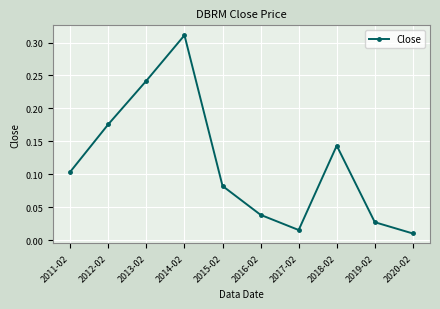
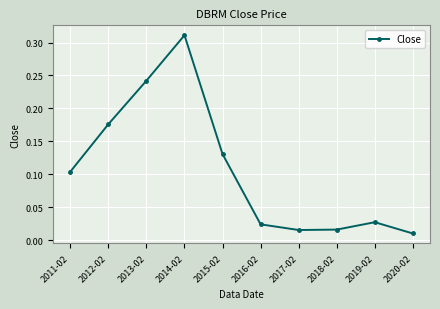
2015-02: 0.08 -> 0.13
2016-02: 0.04 -> 0.02
2018-02: 0.14 -> 0.02
